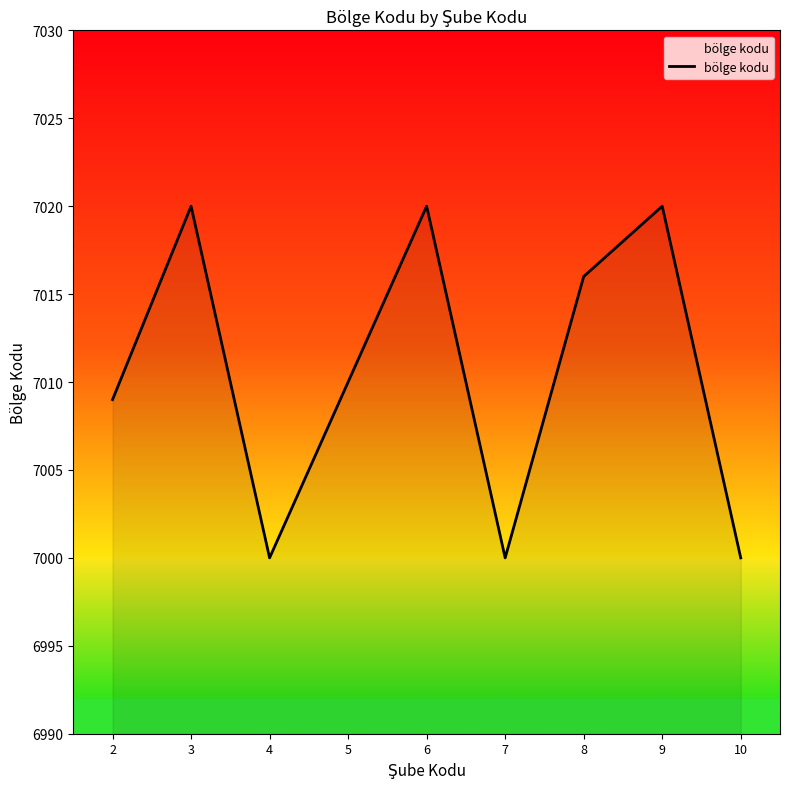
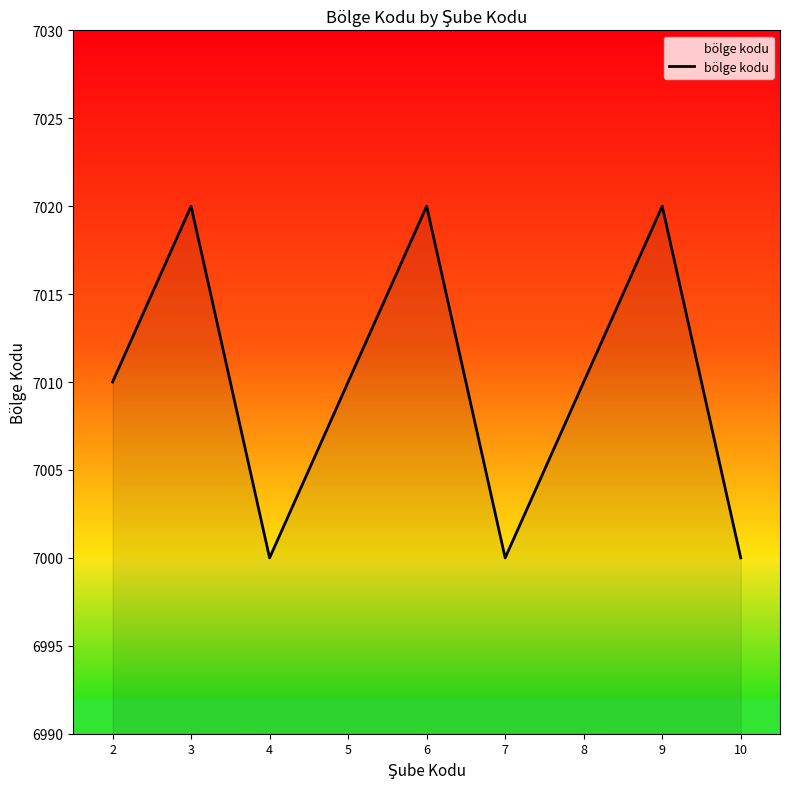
2: 7009 -> 7010
8: 7016 -> 7010
